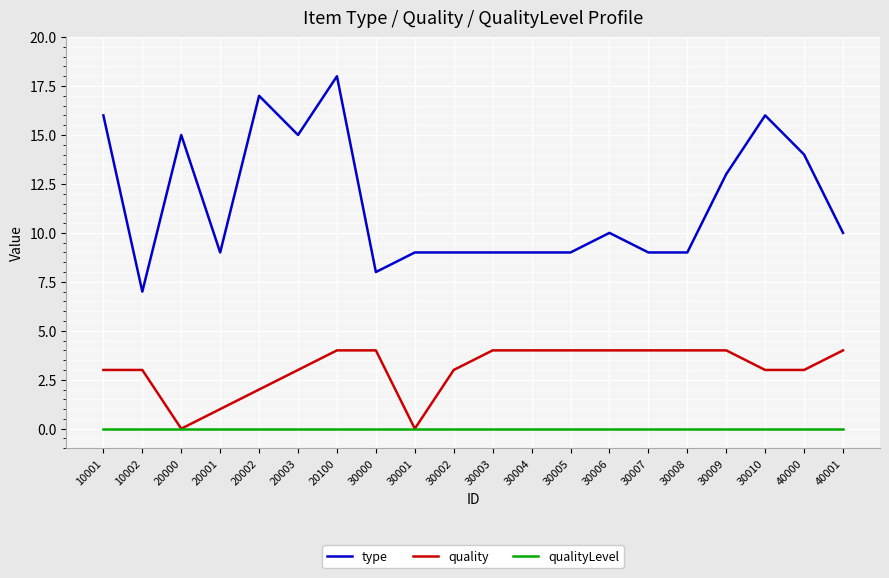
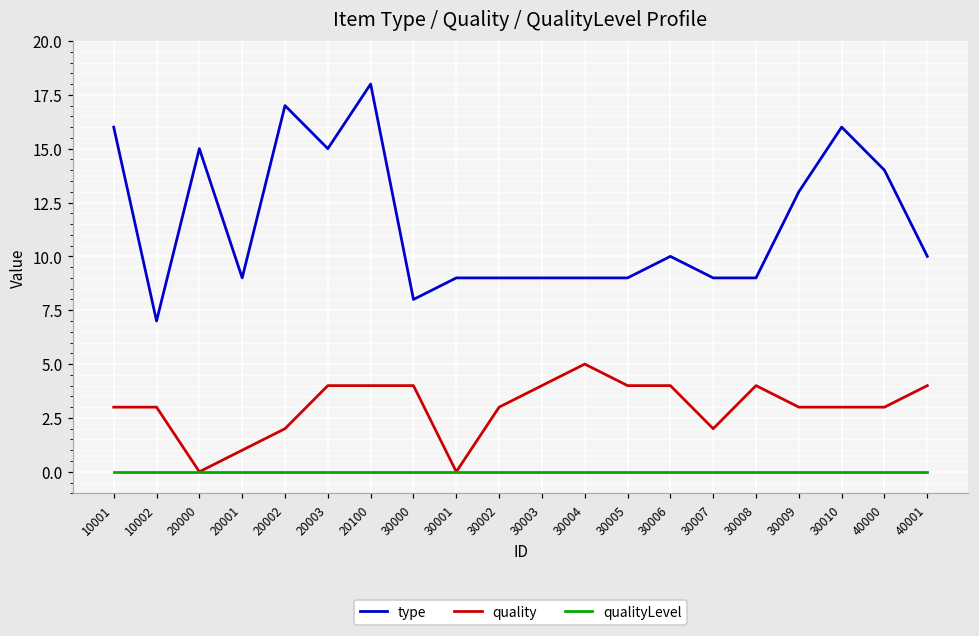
quality, 20003: 3 -> 4
quality, 30004: 4 -> 5
quality, 30007: 4 -> 2
quality, 30009: 4 -> 3
